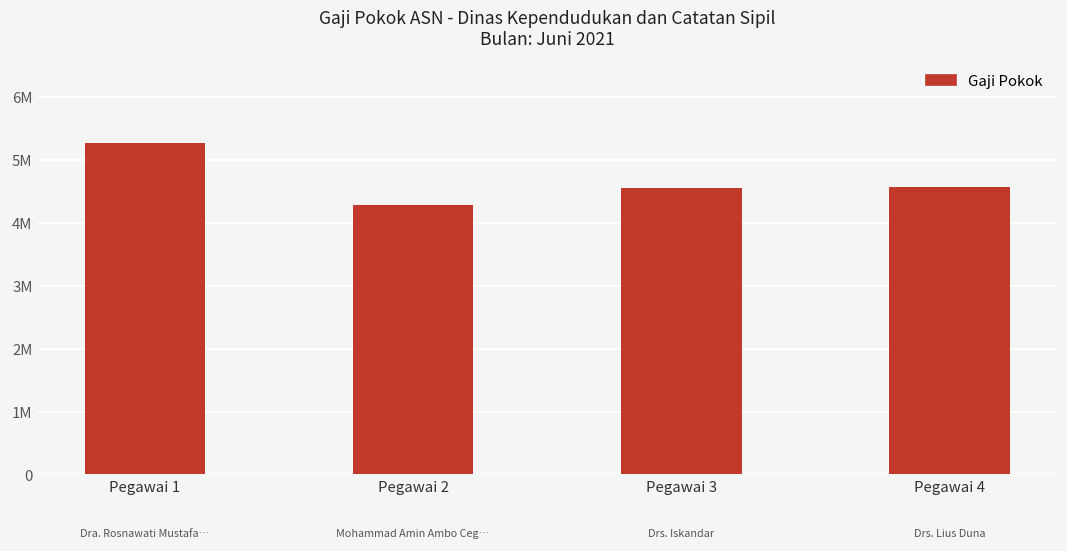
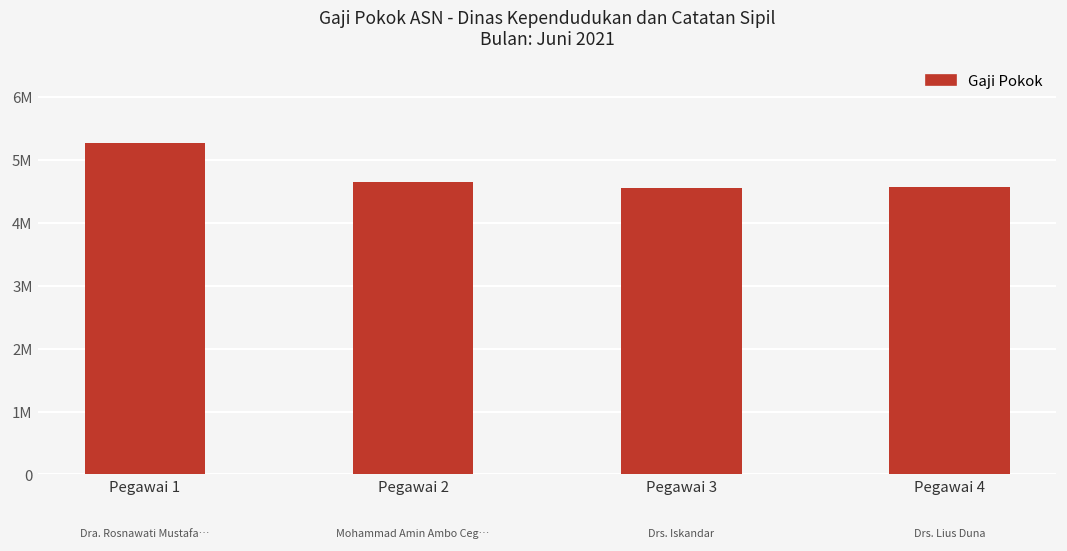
Pegawai 2: 4300000 -> 4600000
